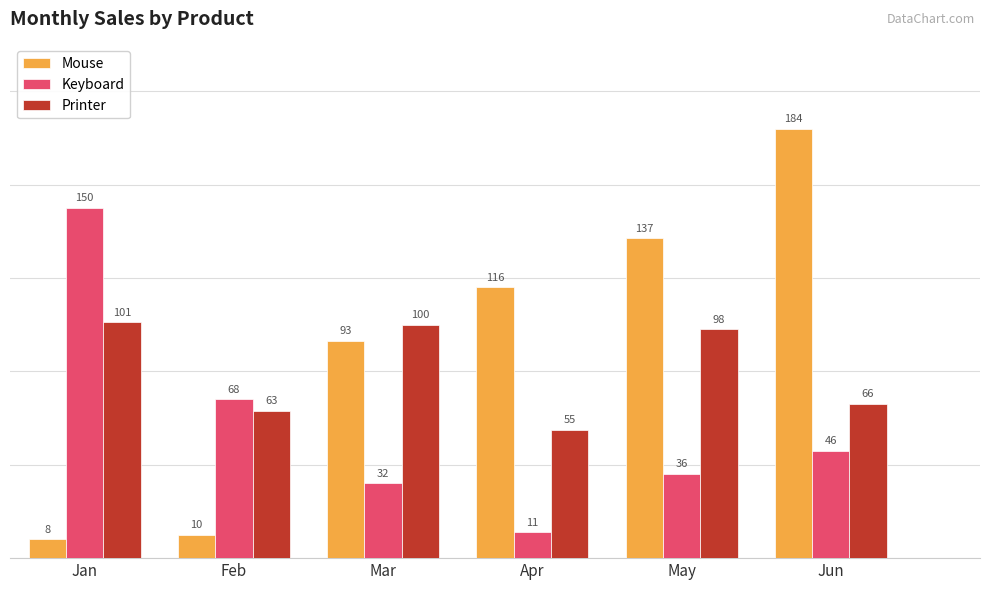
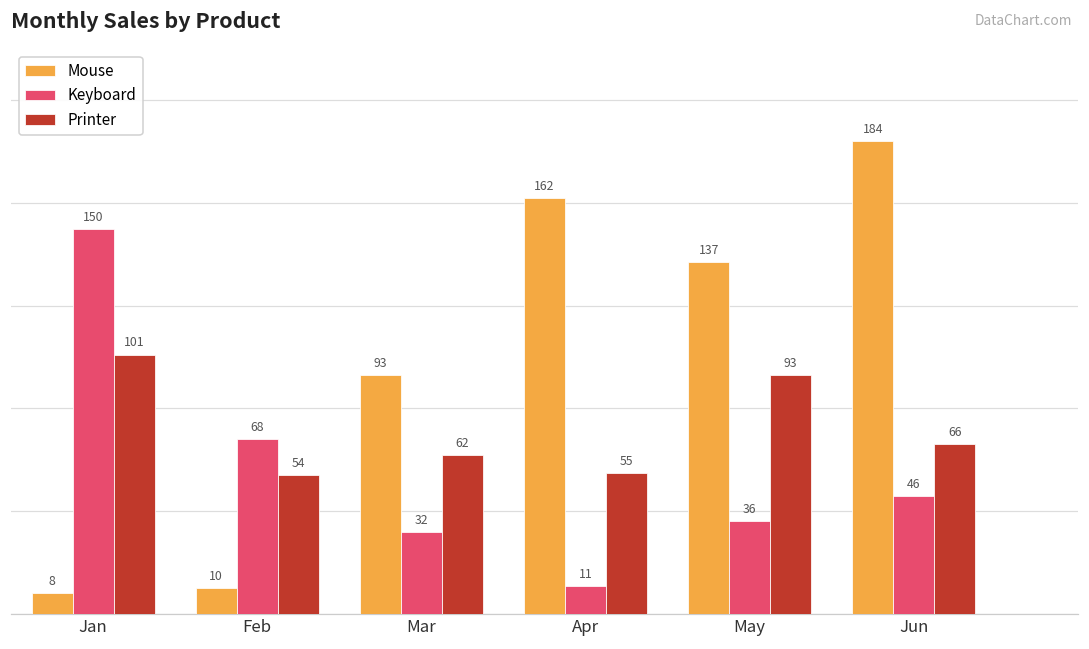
Printer, Feb: 63 -> 54
Printer, Mar: 100 -> 62
Mouse, Apr: 116 -> 162
Printer, May: 98 -> 93
